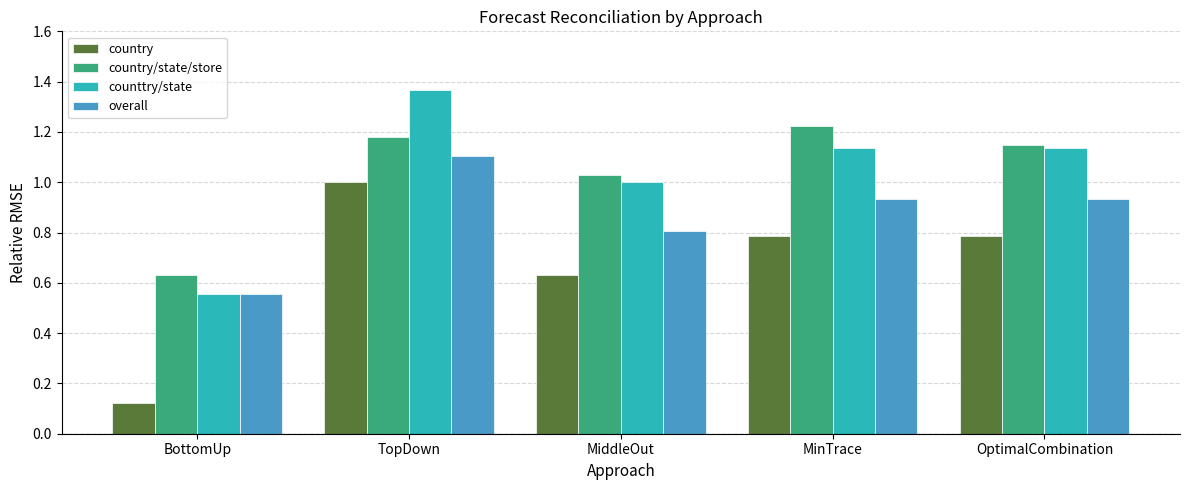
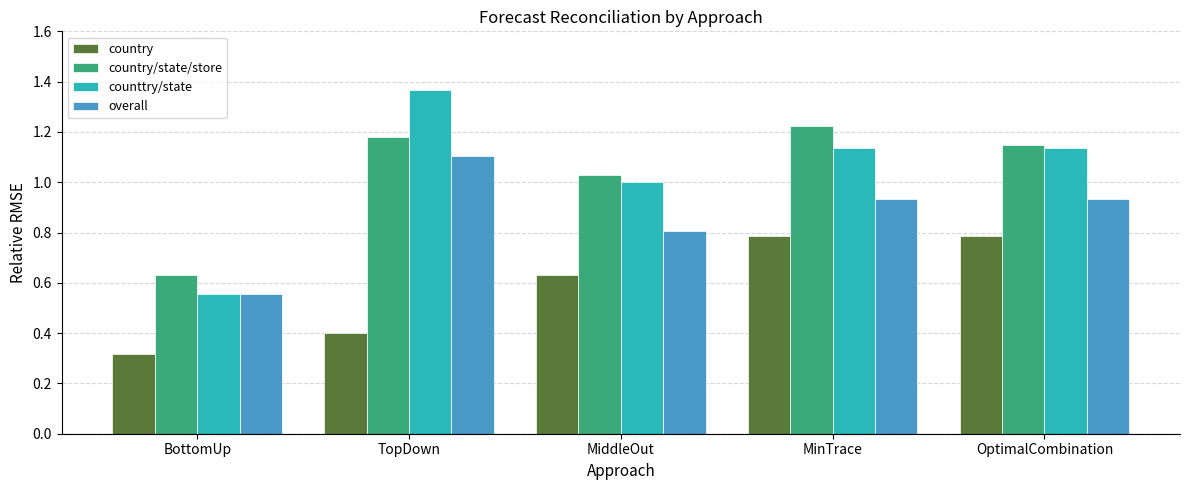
country, BottomUp: 0.12 -> 0.32
country, TopDown: 1.0 -> 0.4
